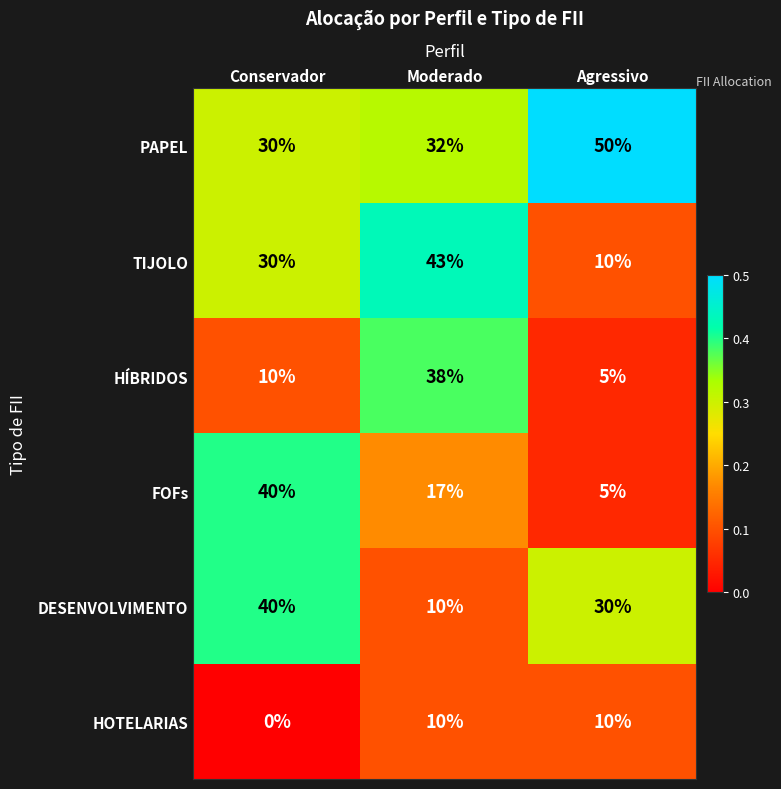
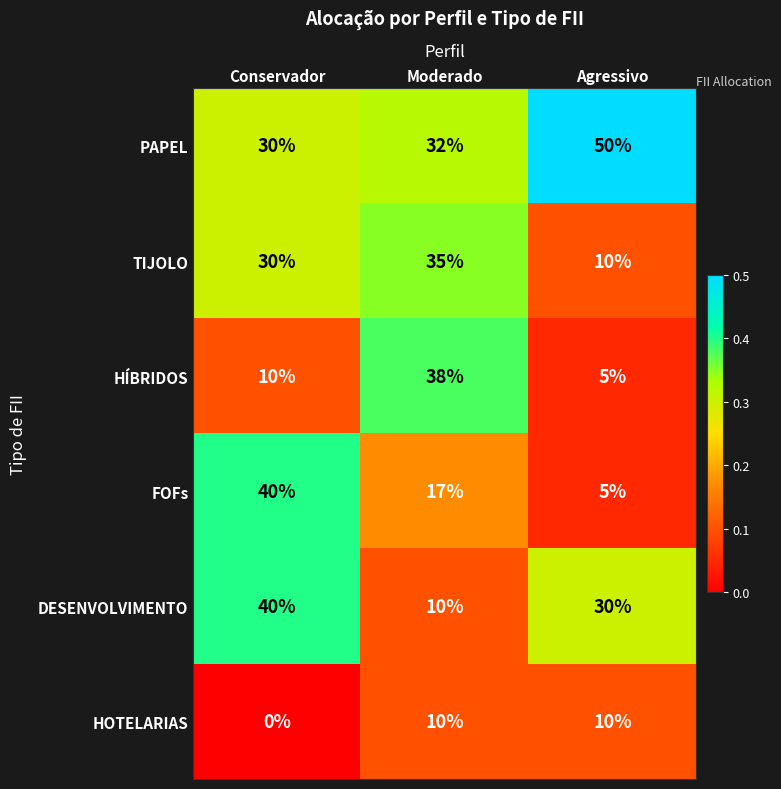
TIJOLO, Moderado: 43% -> 35%
